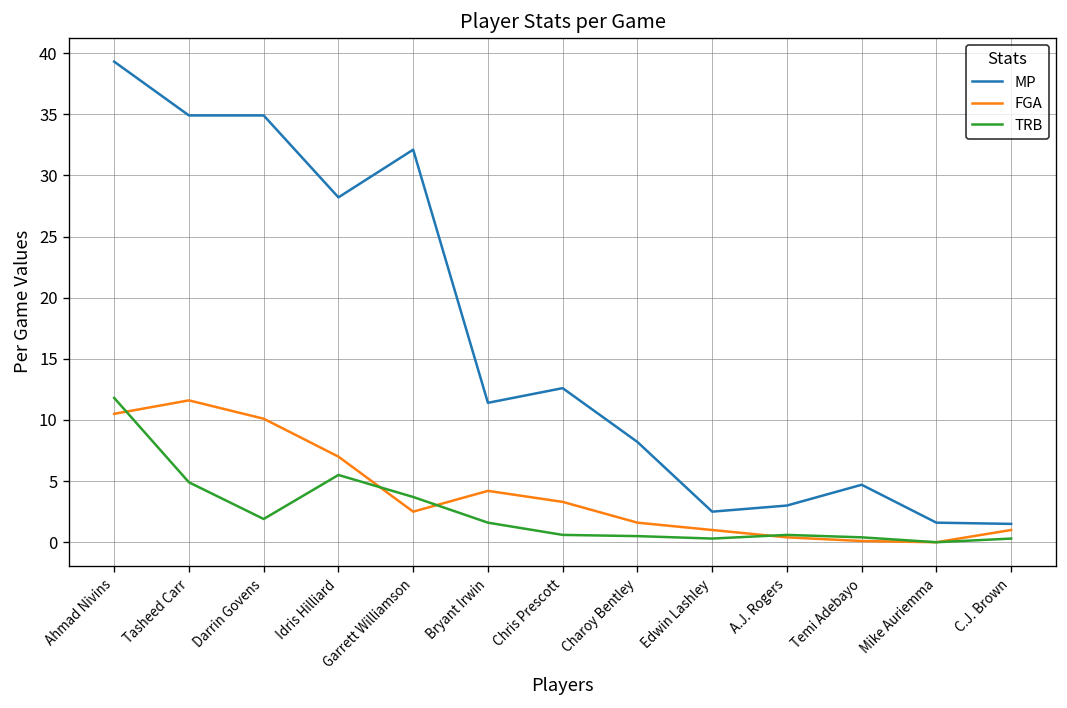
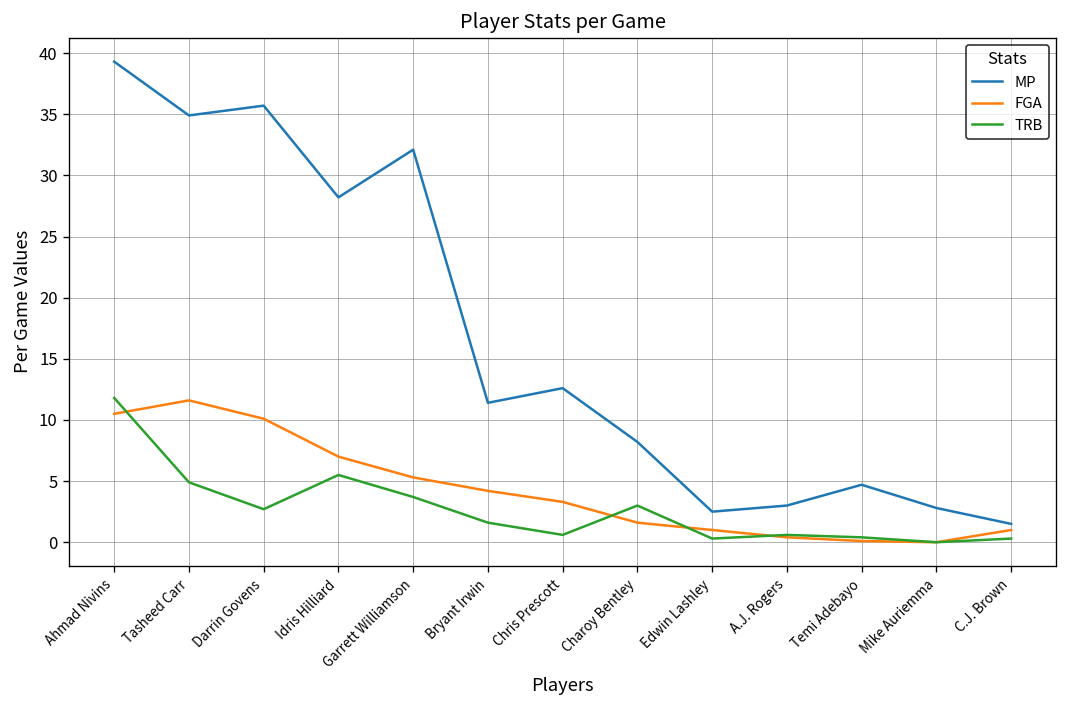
MP, Darrin Govens: 34.9 -> 35.7
TRB, Darrin Govens: 1.9 -> 2.7
FGA, Garrett Williamson: 2.5 -> 5.3
TRB, Charoy Bentley: 0.5 -> 3.0
MP, Mike Auriemma: 1.6 -> 2.8
